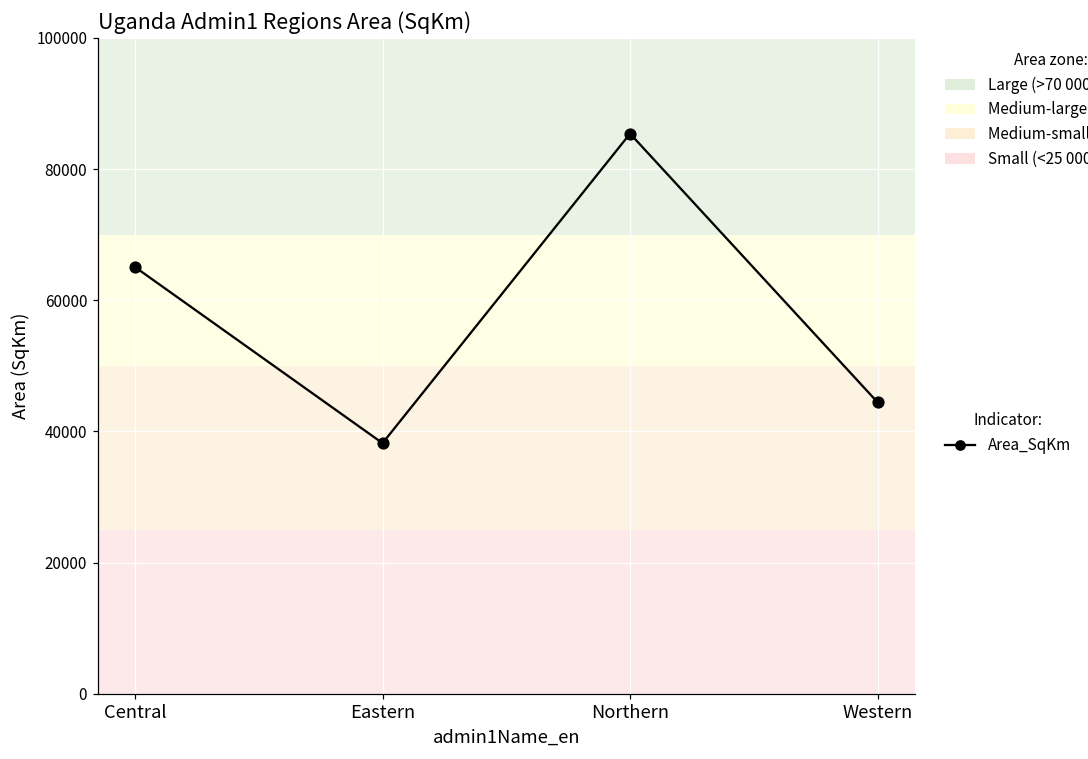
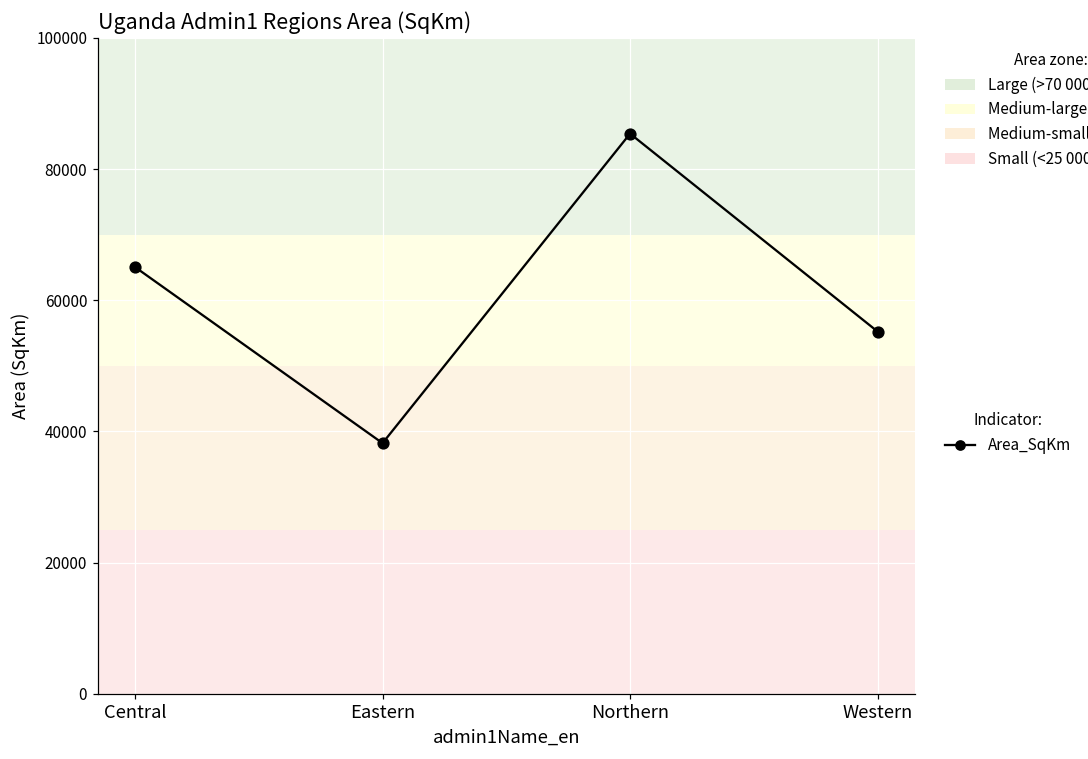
Western: 44000 -> 55000
